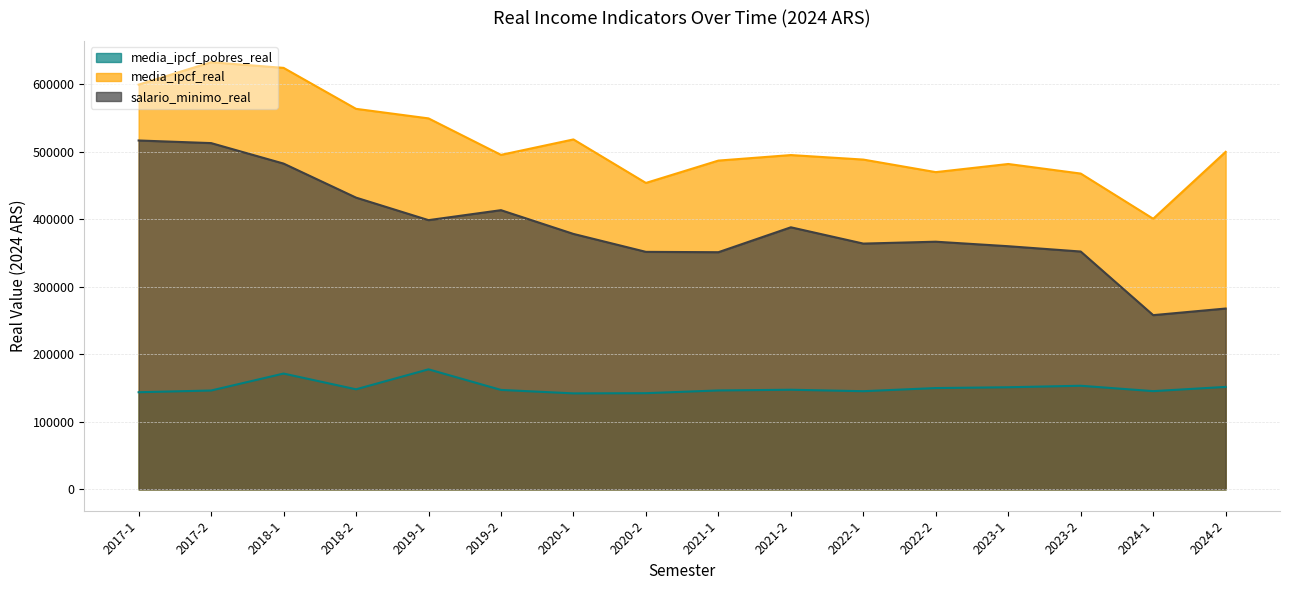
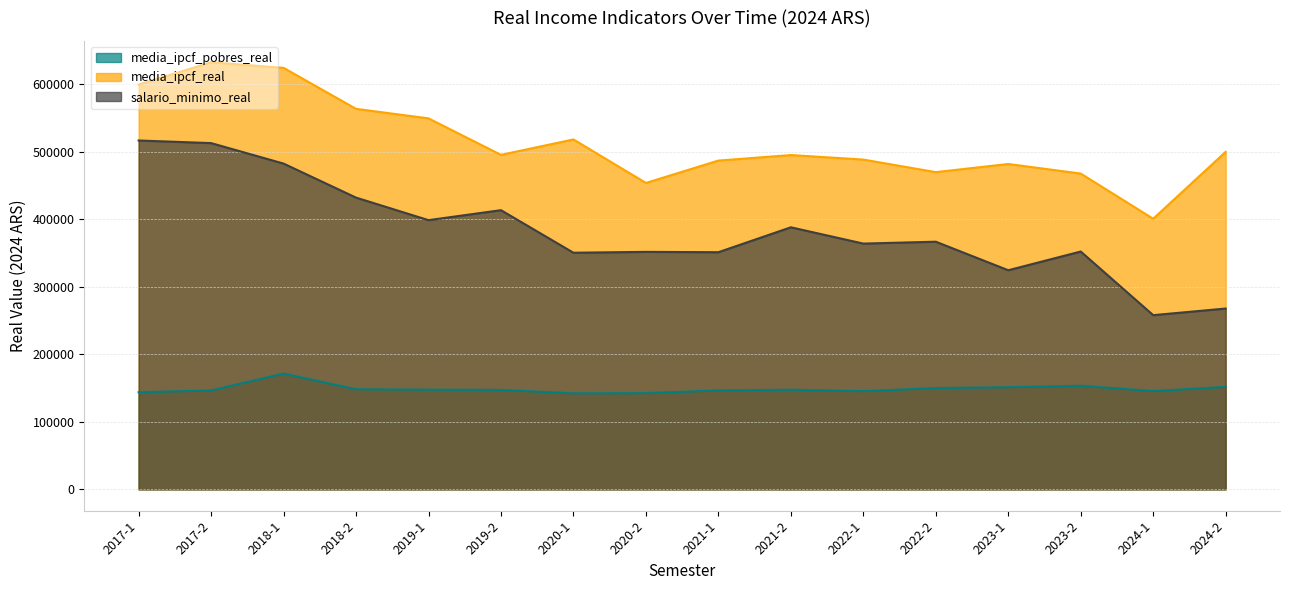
media_ipcf_pobres_real, 2019-1: 180000 -> 150000
salario_minimo_real, 2020-1: 380000 -> 350000
salario_minimo_real, 2023-1: 360000 -> 320000
